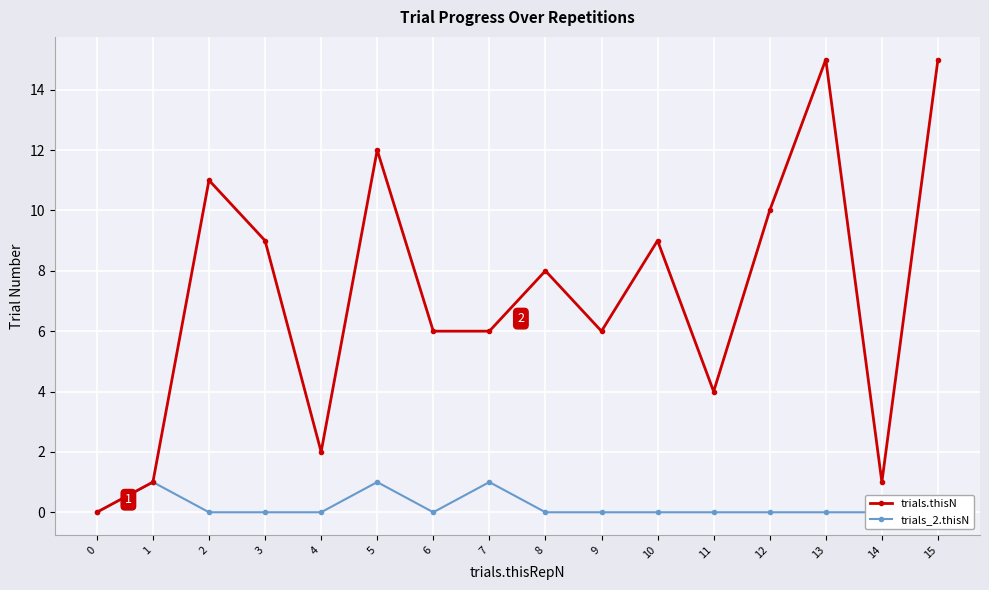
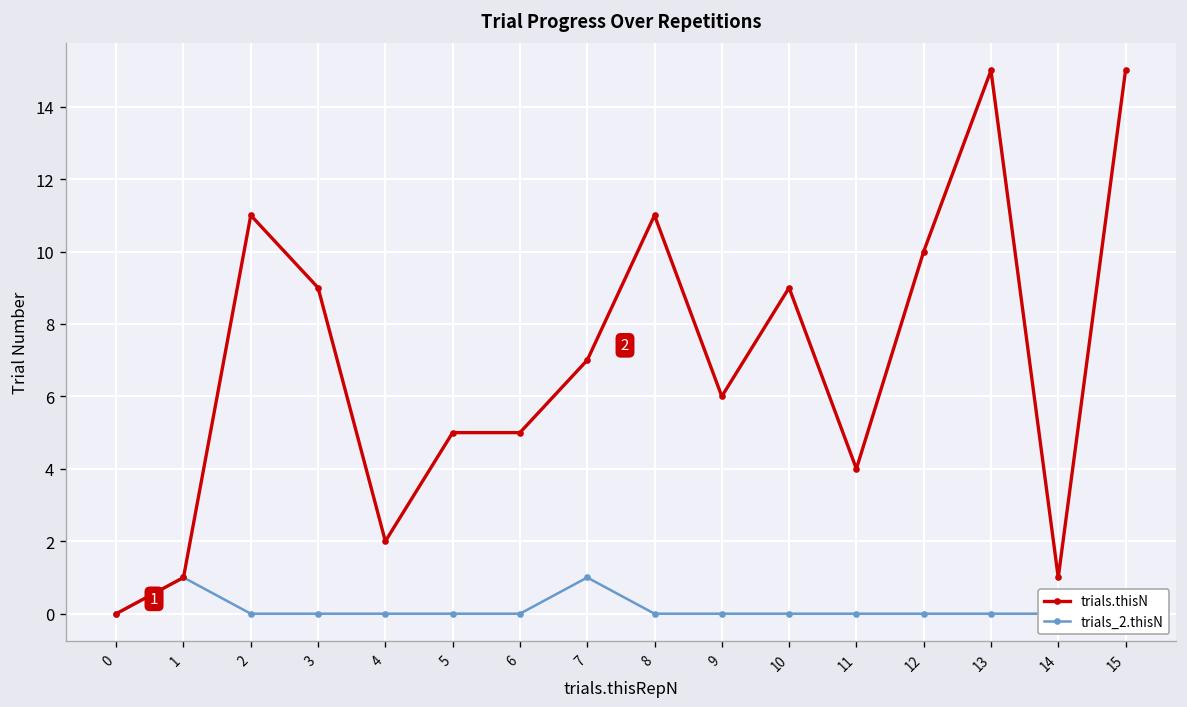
trials.thisN, 5: 12 -> 5
trials_2.thisN, 5: 1 -> 0
trials.thisN, 6: 6 -> 5
trials.thisN, 7: 6 -> 7
trials.thisN, 8: 8 -> 11
